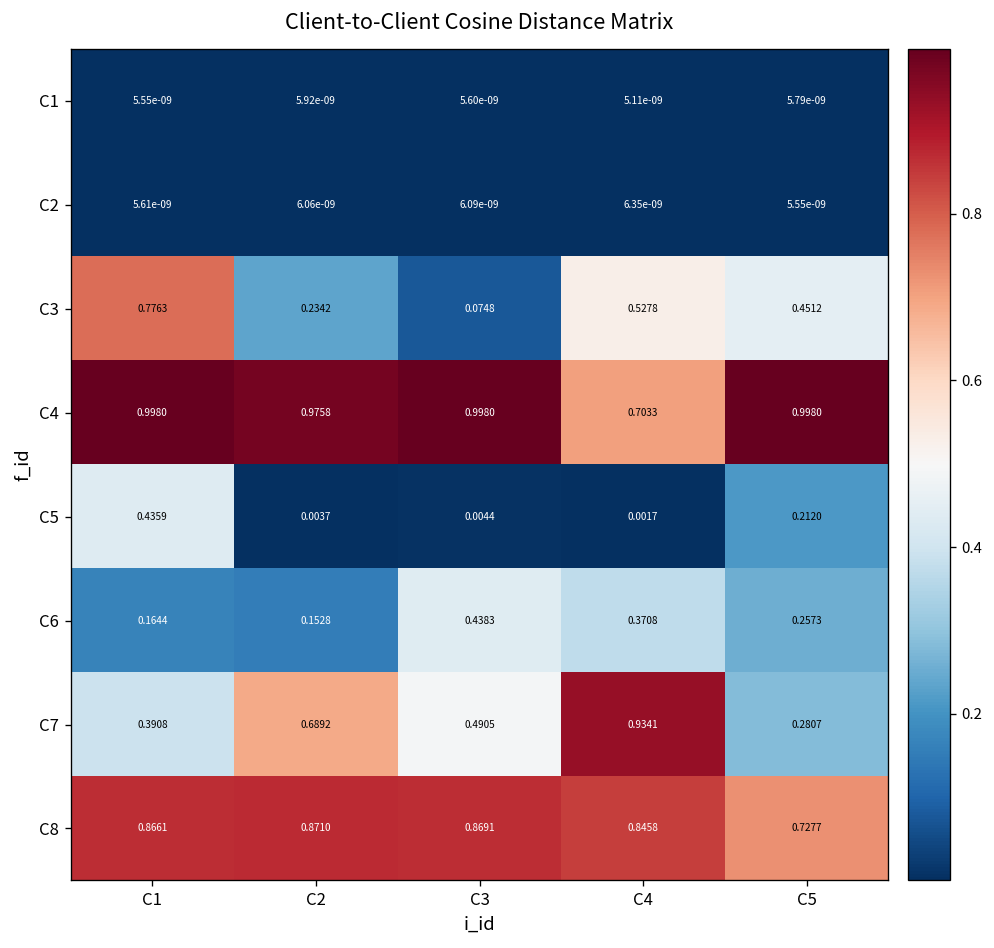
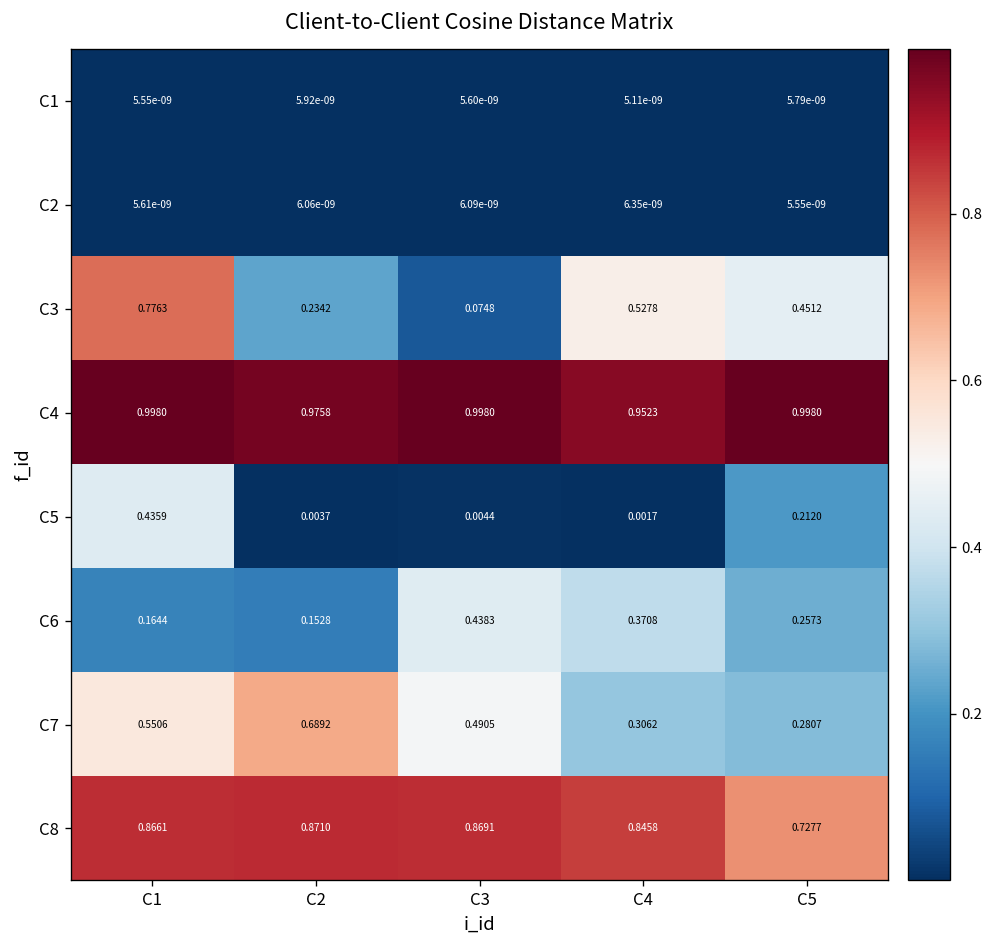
C4, C4: 0.7033 -> 0.9523
C7, C1: 0.3908 -> 0.5506
C7, C4: 0.9341 -> 0.3062
